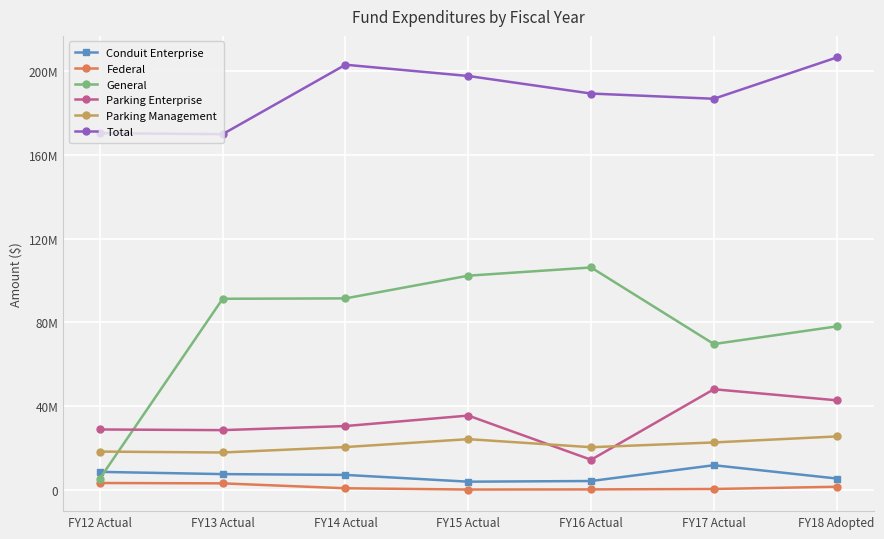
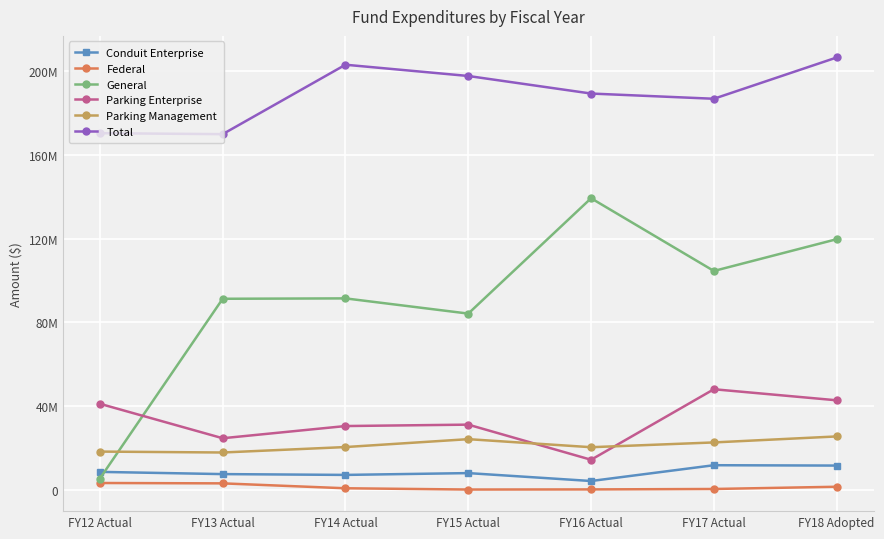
Parking Enterprise, FY12 Actual: 29000000 -> 41000000
Parking Enterprise, FY13 Actual: 29000000 -> 25000000
Conduit Enterprise, FY15 Actual: 4000000 -> 8000000
General, FY15 Actual: 102000000 -> 84000000
Parking Enterprise, FY15 Actual: 36000000 -> 31000000
General, FY16 Actual: 106000000 -> 139000000
General, FY17 Actual: 70000000 -> 105000000
Conduit Enterprise, FY18 Adopted: 6000000 -> 12000000
General, FY18 Adopted: 78000000 -> 120000000
